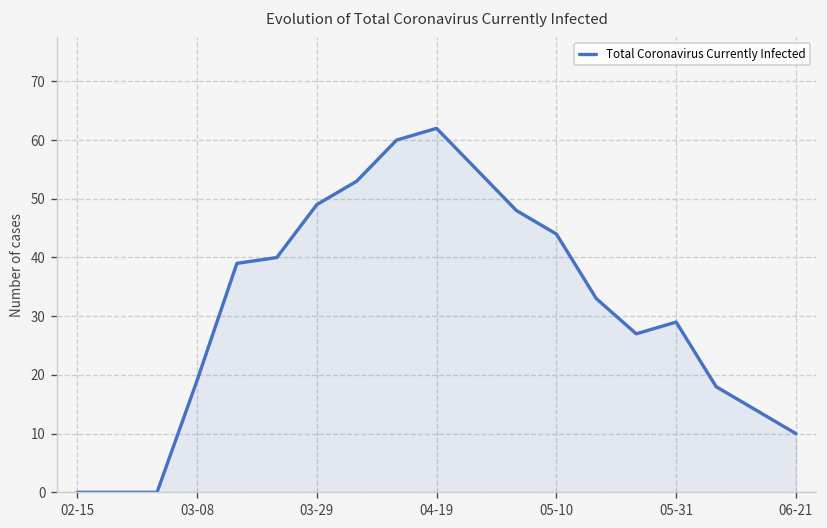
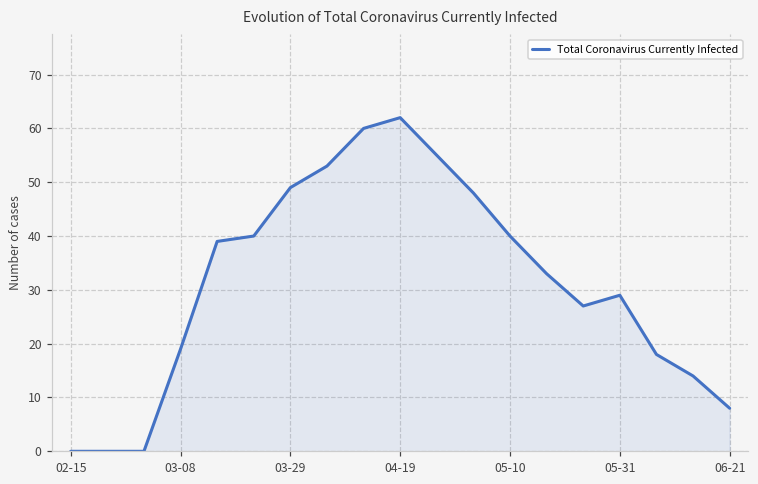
05-10: 44 -> 40
06-21: 10 -> 8
